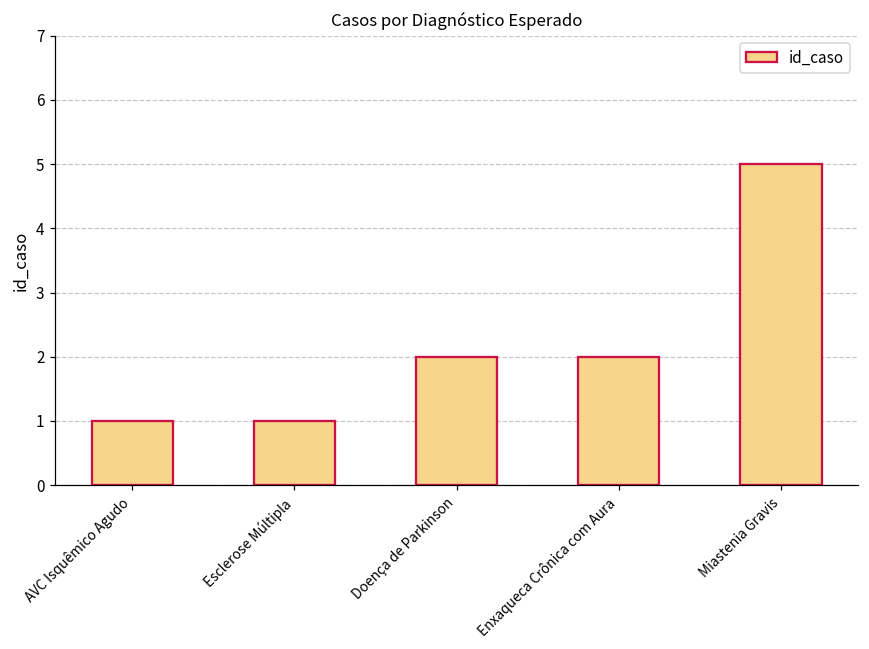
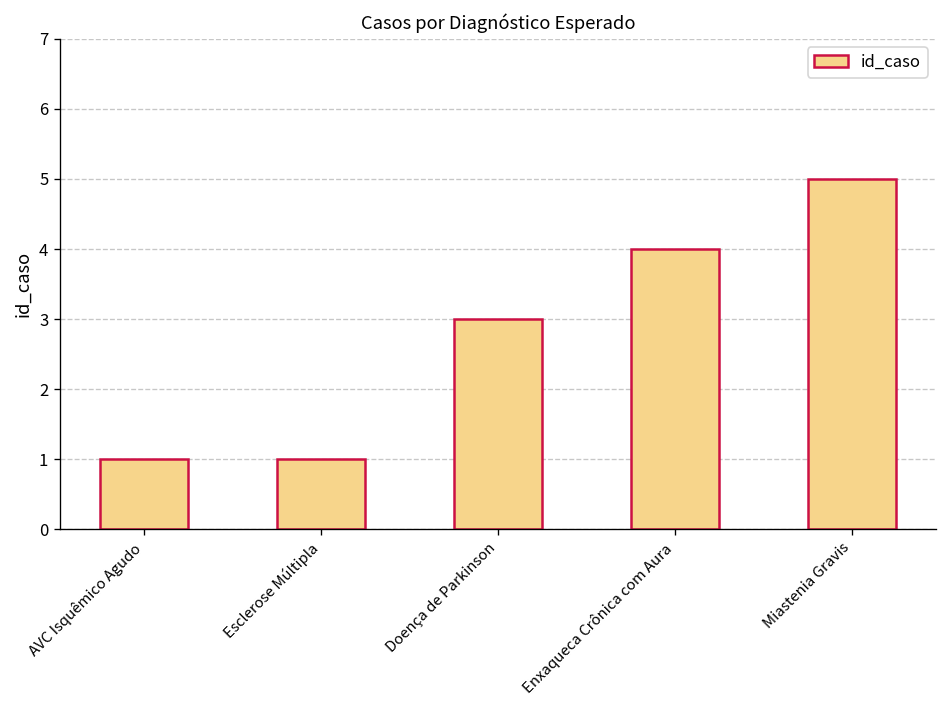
Doença de Parkinson: 2 -> 3
Enxaqueca Crônica com Aura: 2 -> 4
